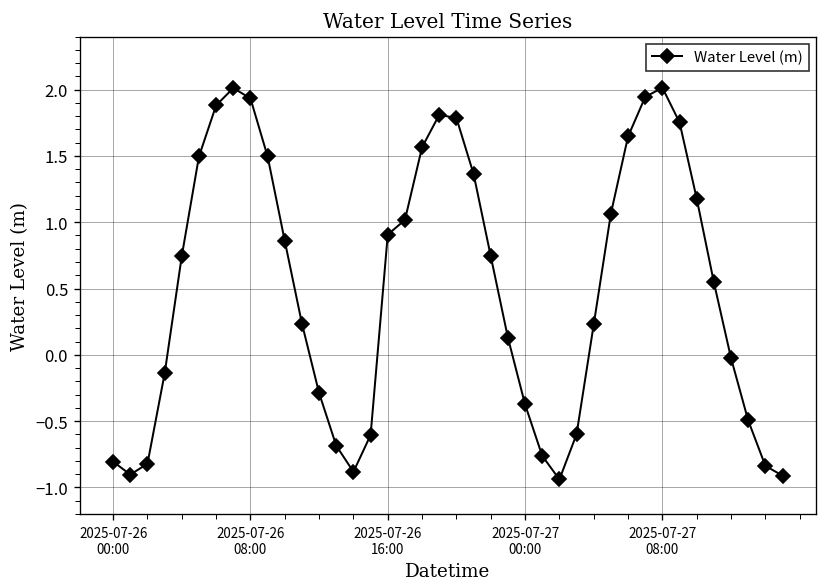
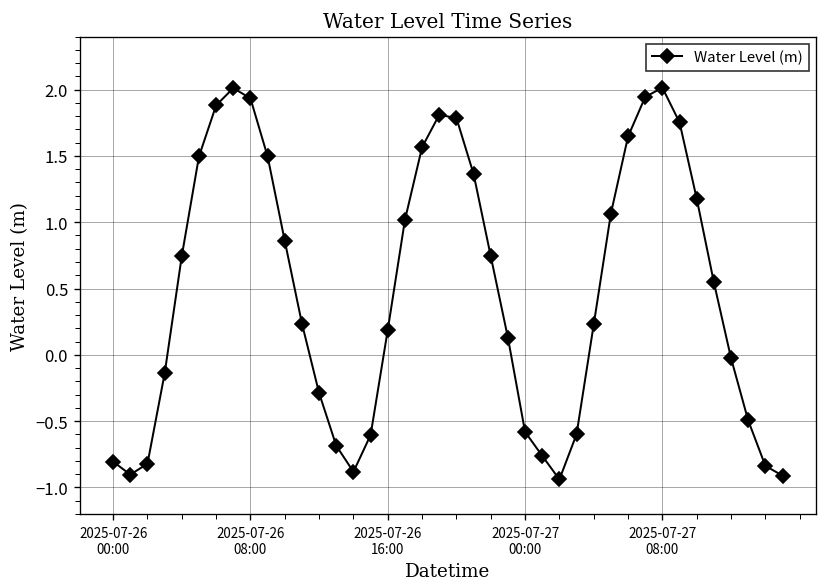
2025-07-26 16:00: 0.91 -> 0.19
2025-07-27 00:00: -0.37 -> -0.58
